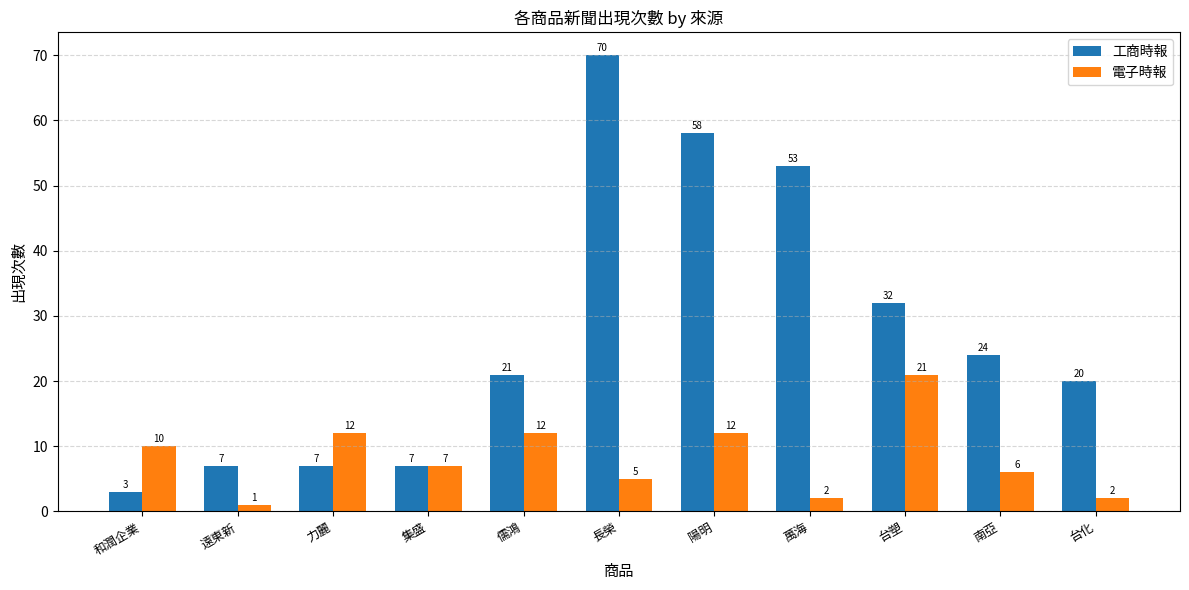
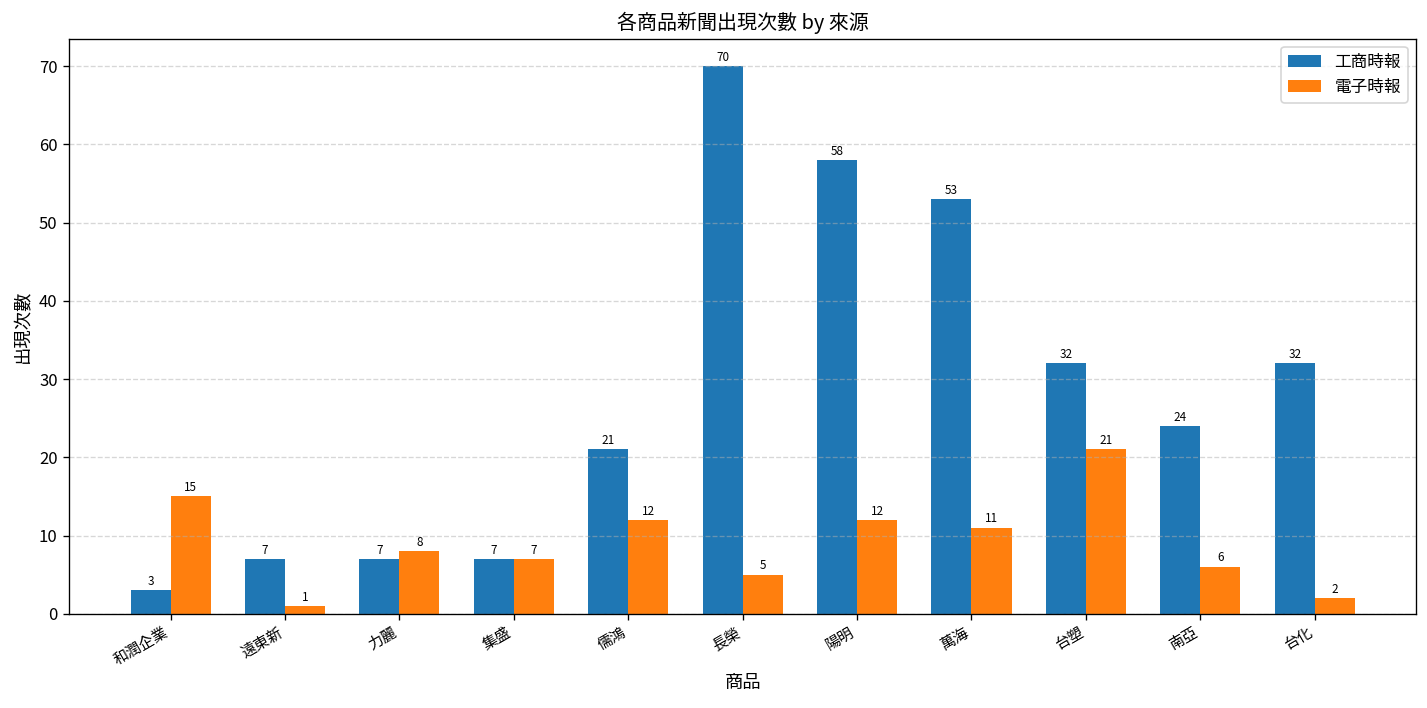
電子時報, 和潤企業: 10 -> 15
電子時報, 力麗: 12 -> 8
電子時報, 萬海: 2 -> 11
工商時報, 台化: 20 -> 32
